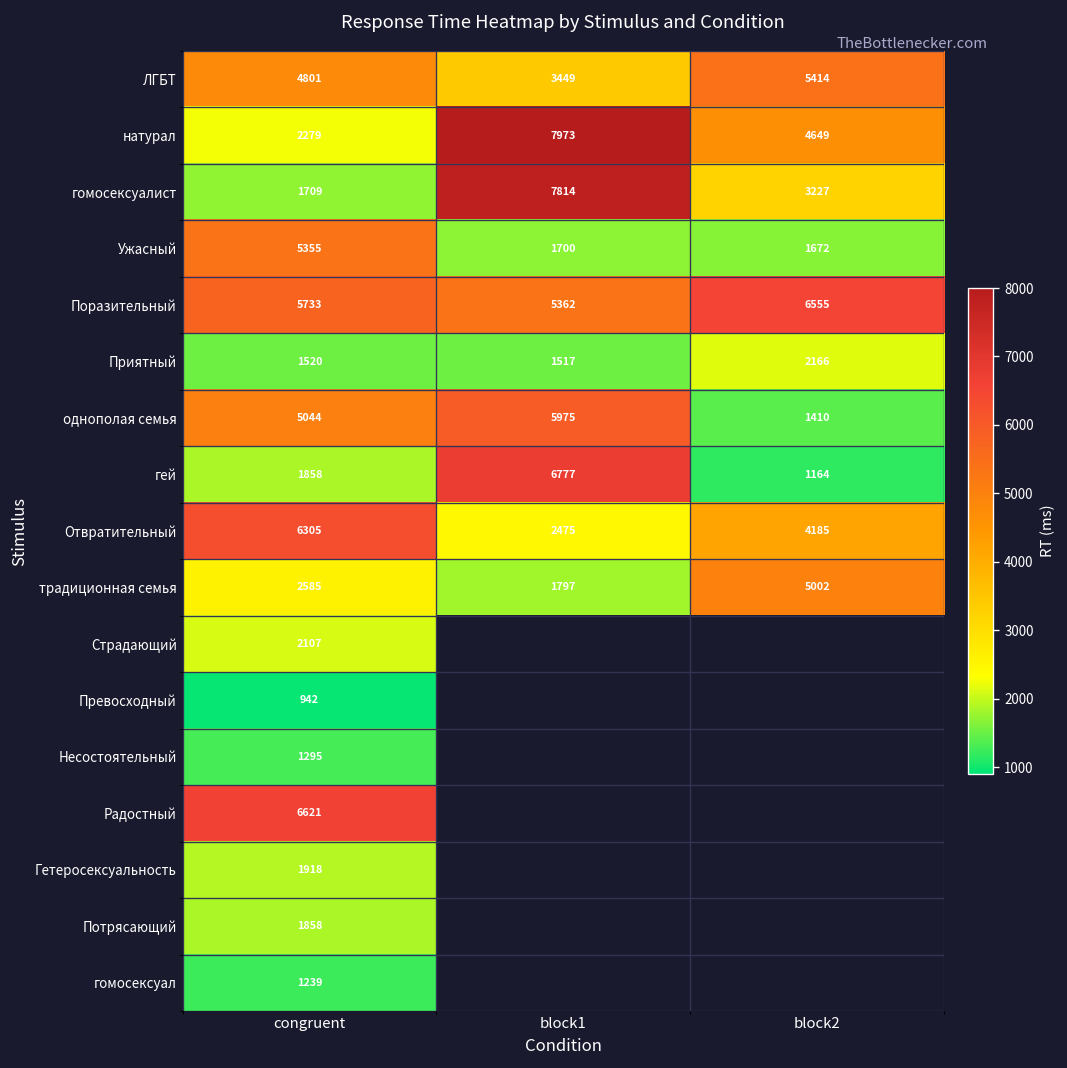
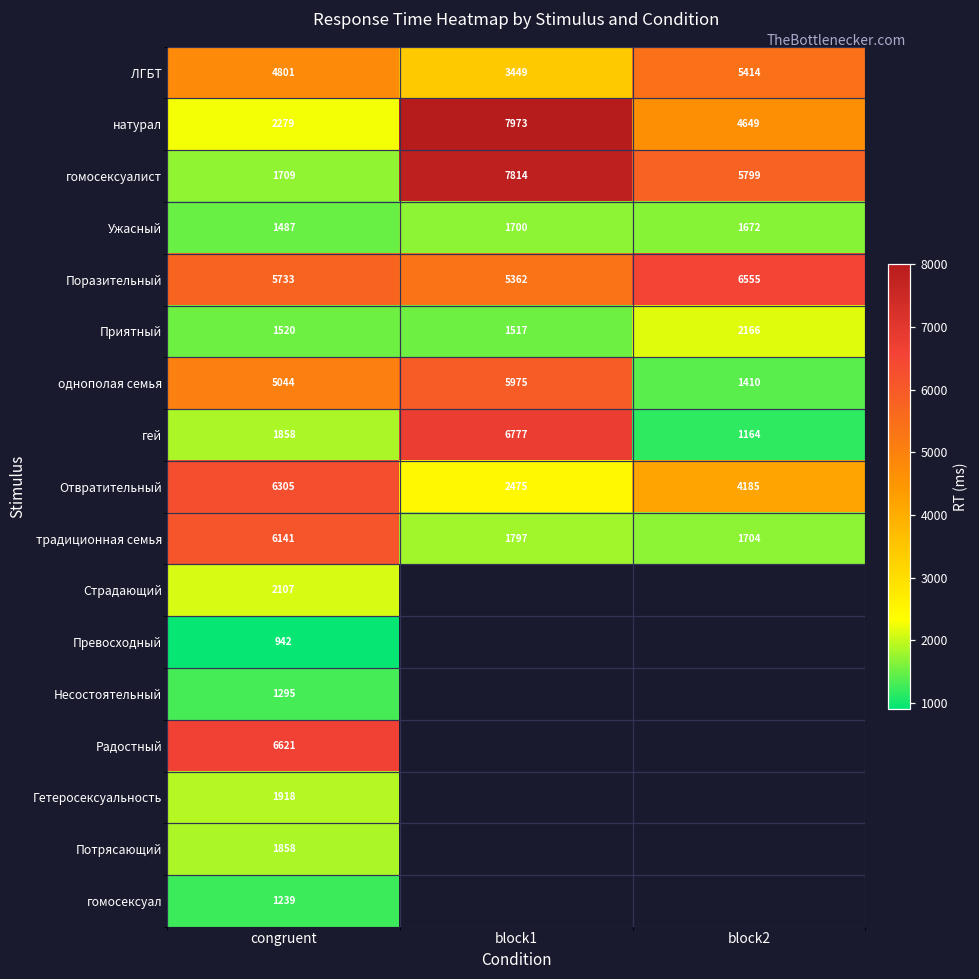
гомосексуалист, block2: 3227 -> 5799
Ужасный, congruent: 5355 -> 1487
традиционная семья, congruent: 2585 -> 6141
традиционная семья, block2: 5002 -> 1704
